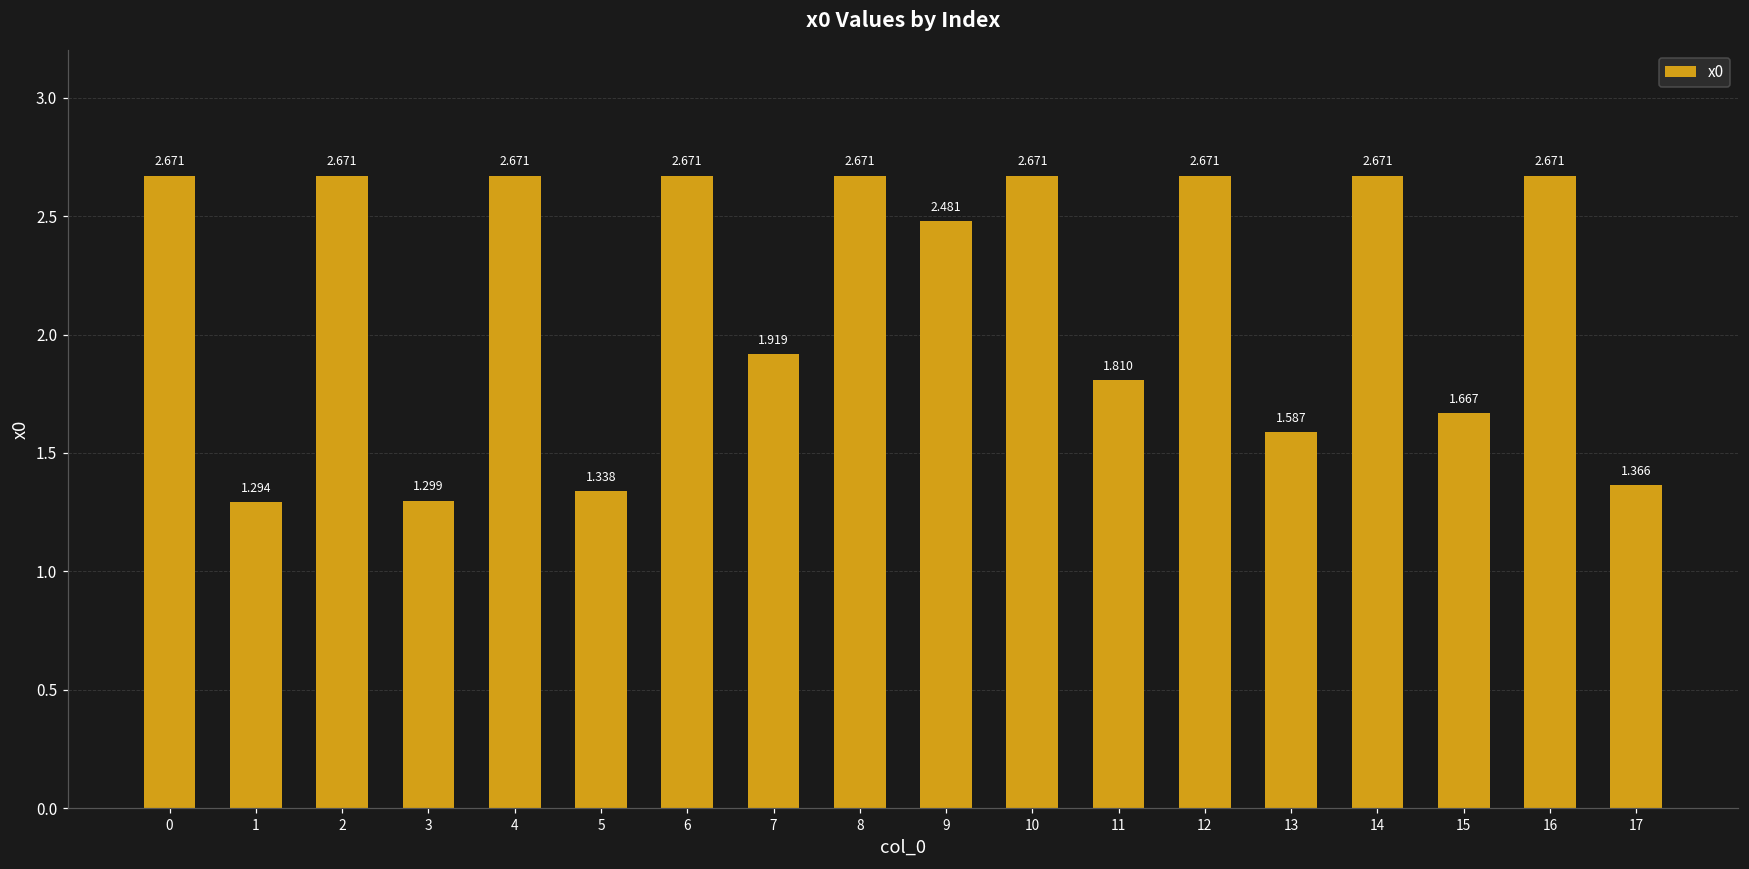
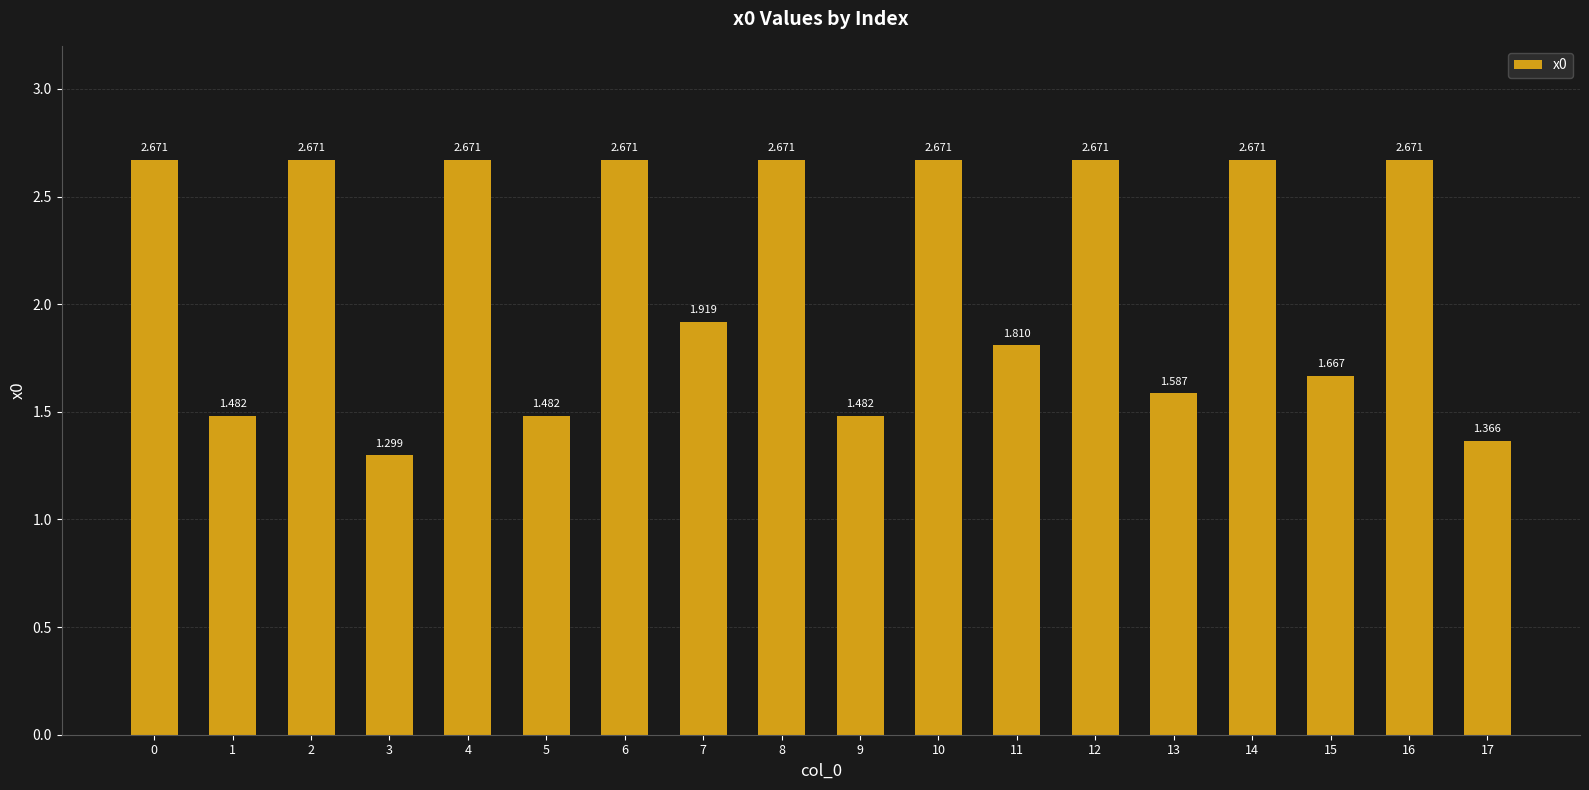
1: 1.294 -> 1.482
5: 1.338 -> 1.482
9: 2.481 -> 1.482
